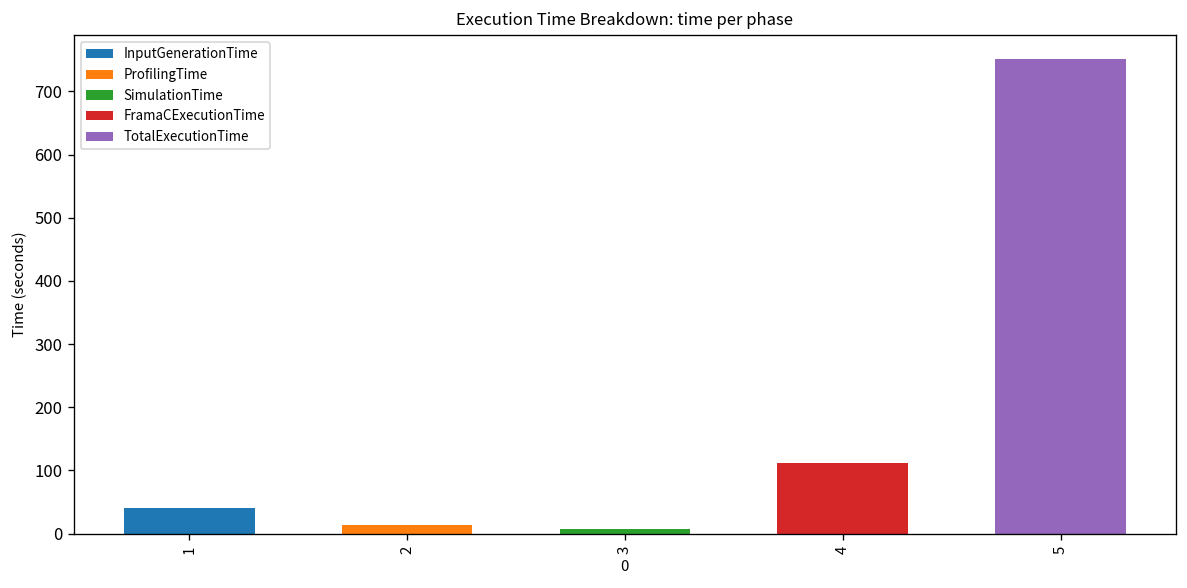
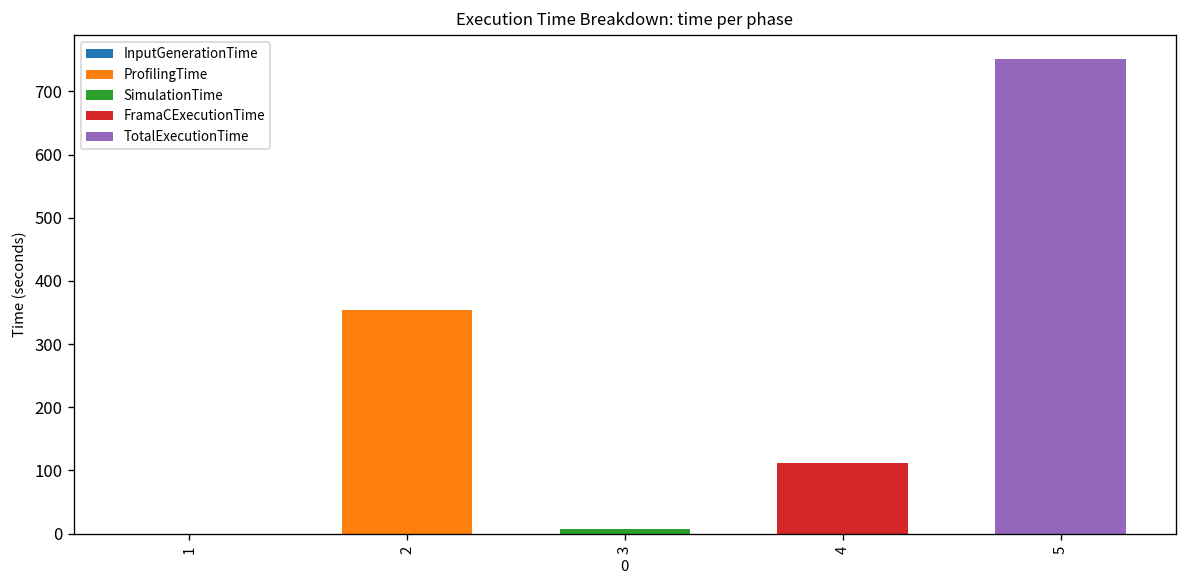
1: 40 -> 0
2: 10 -> 350
